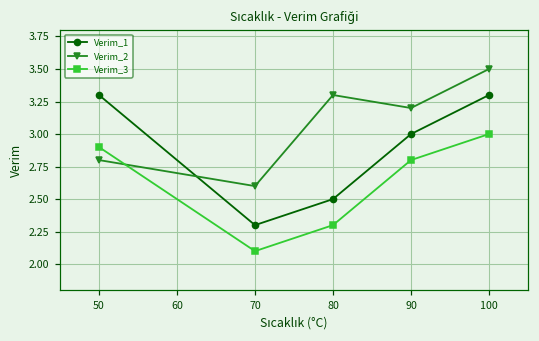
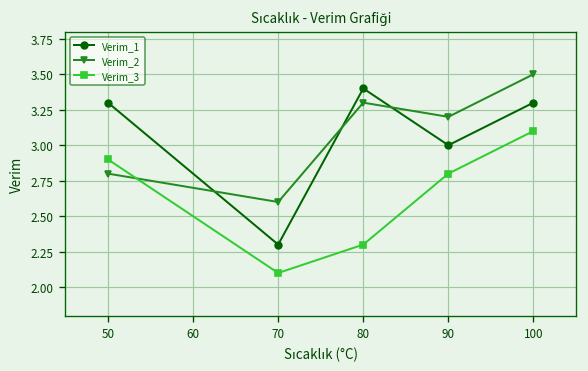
Verim_1, 80: 2.5 -> 3.4
Verim_3, 100: 3.0 -> 3.1
